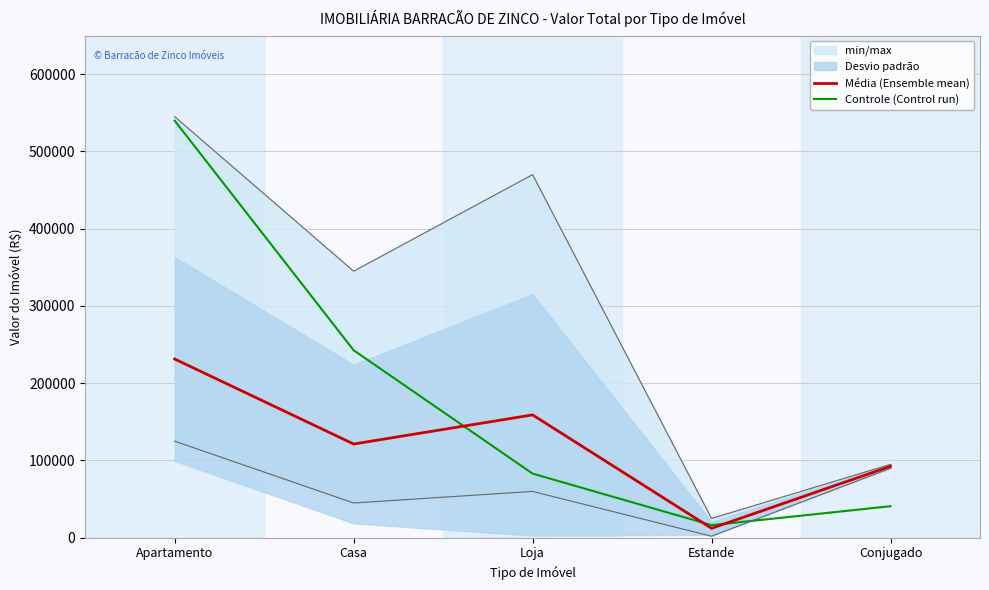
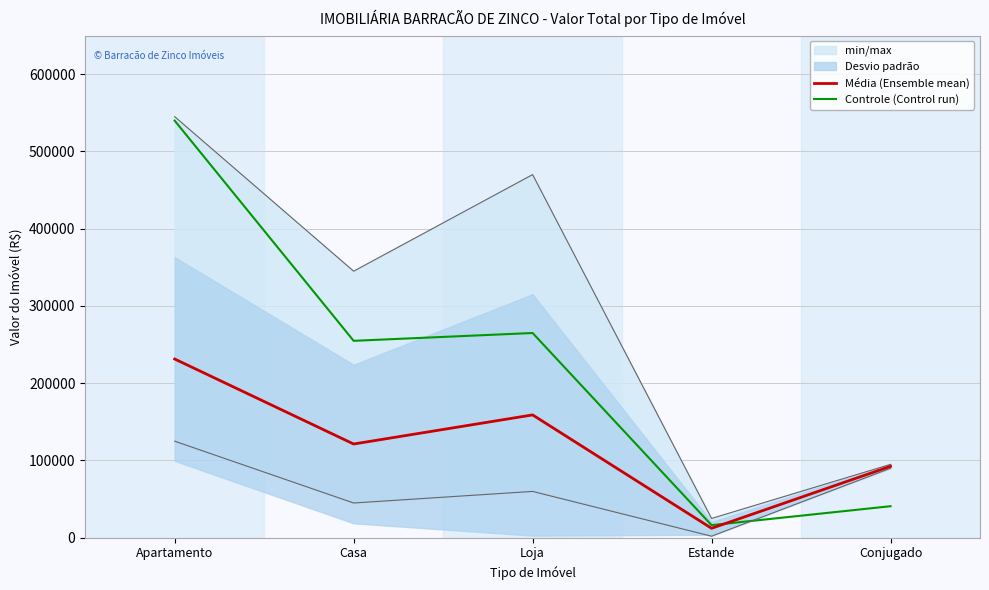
Controle (Control run), Casa: 240000 -> 250000
Controle (Control run), Loja: 80000 -> 270000
